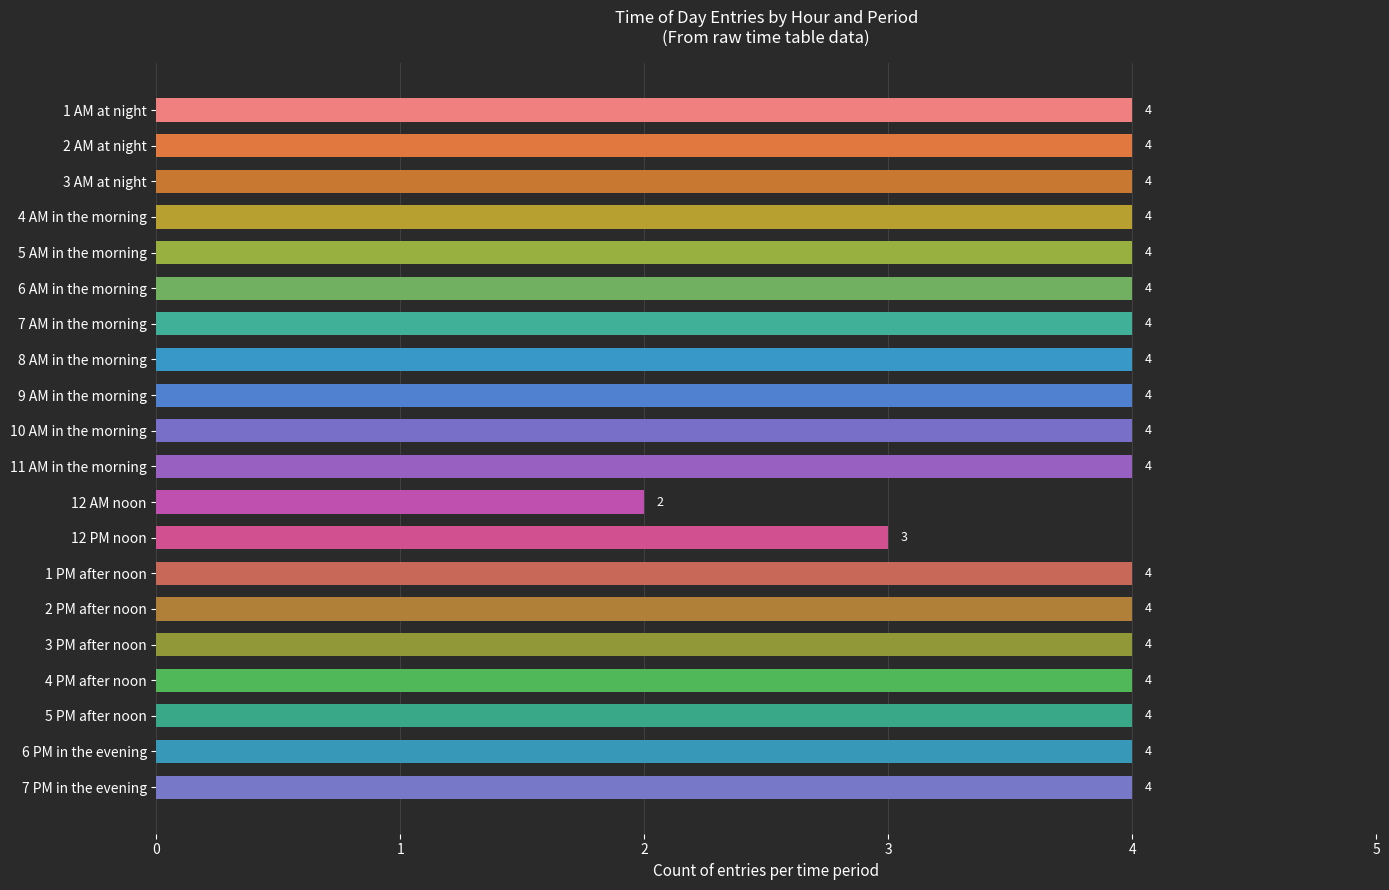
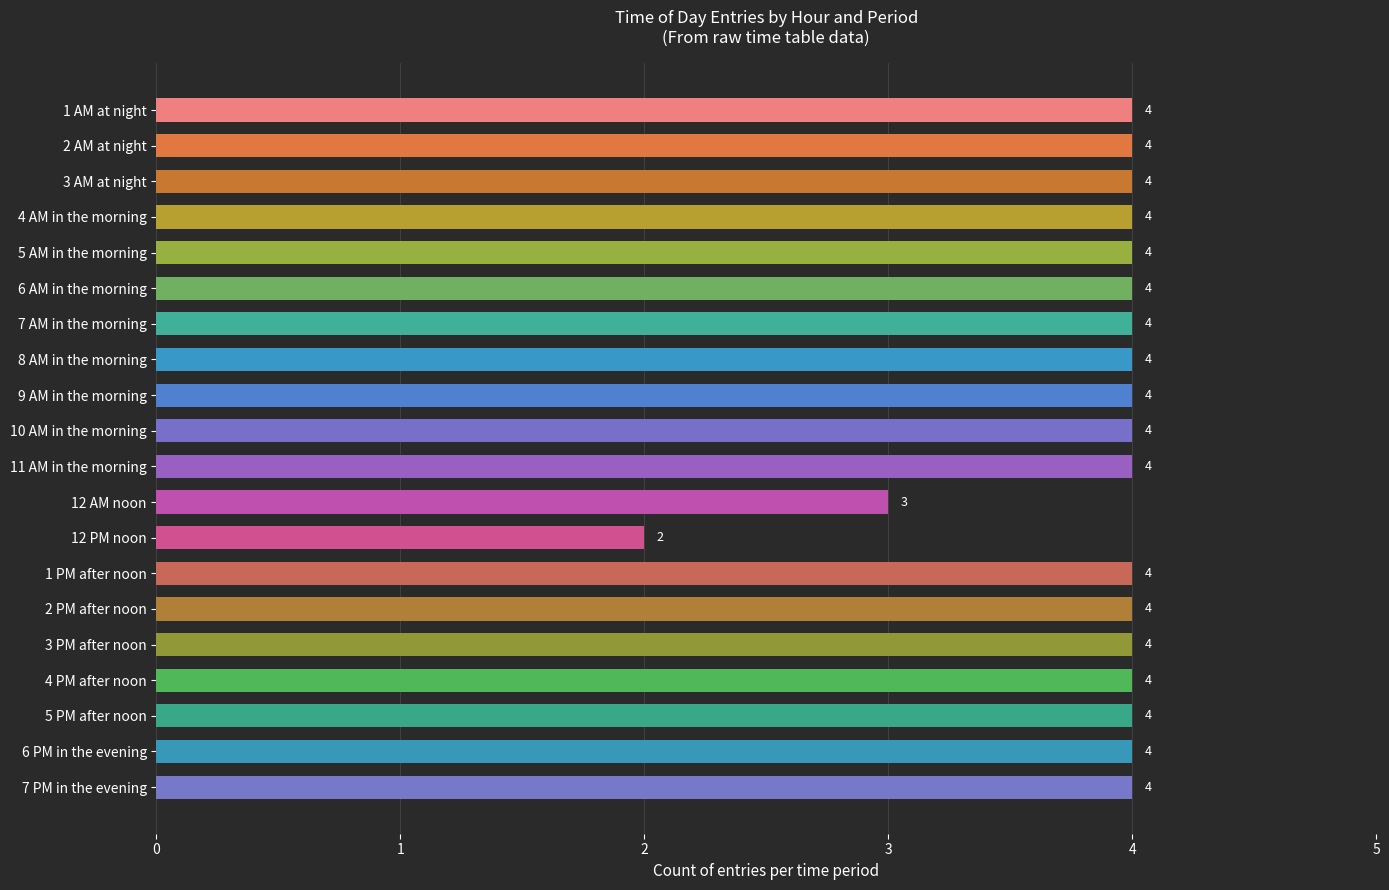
12 AM noon: 2 -> 3
12 PM noon: 3 -> 2
